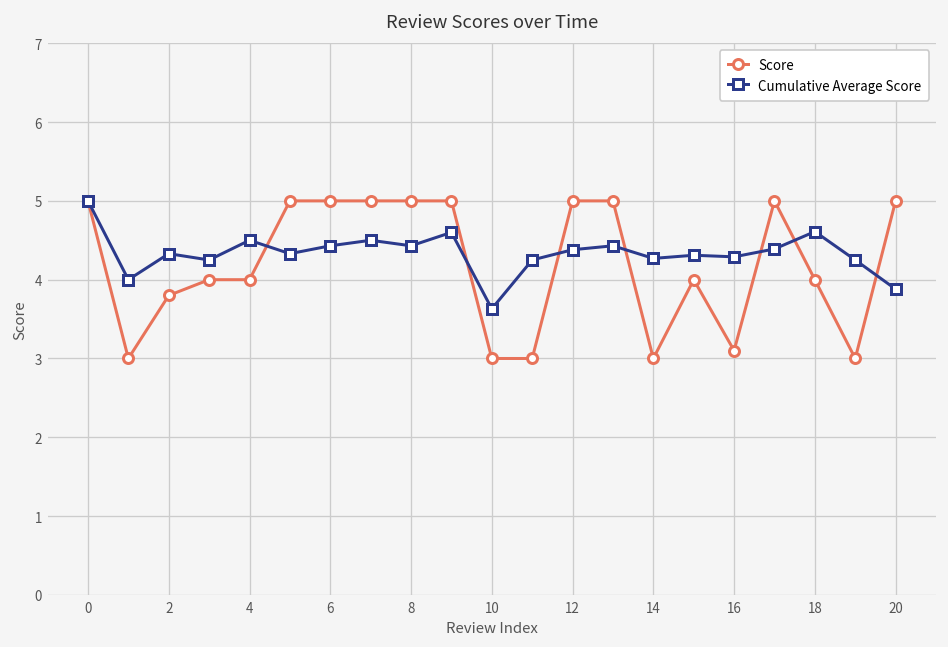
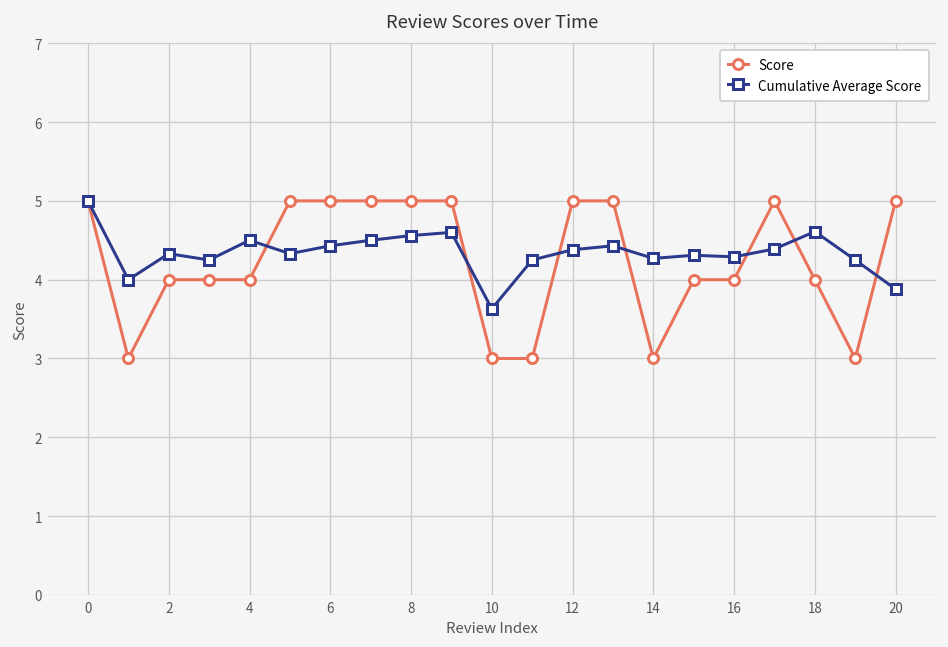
Score, 2: 3.8 -> 4.0
Cumulative Average Score, 8: 4.4 -> 4.6
Score, 16: 3.1 -> 4.0
